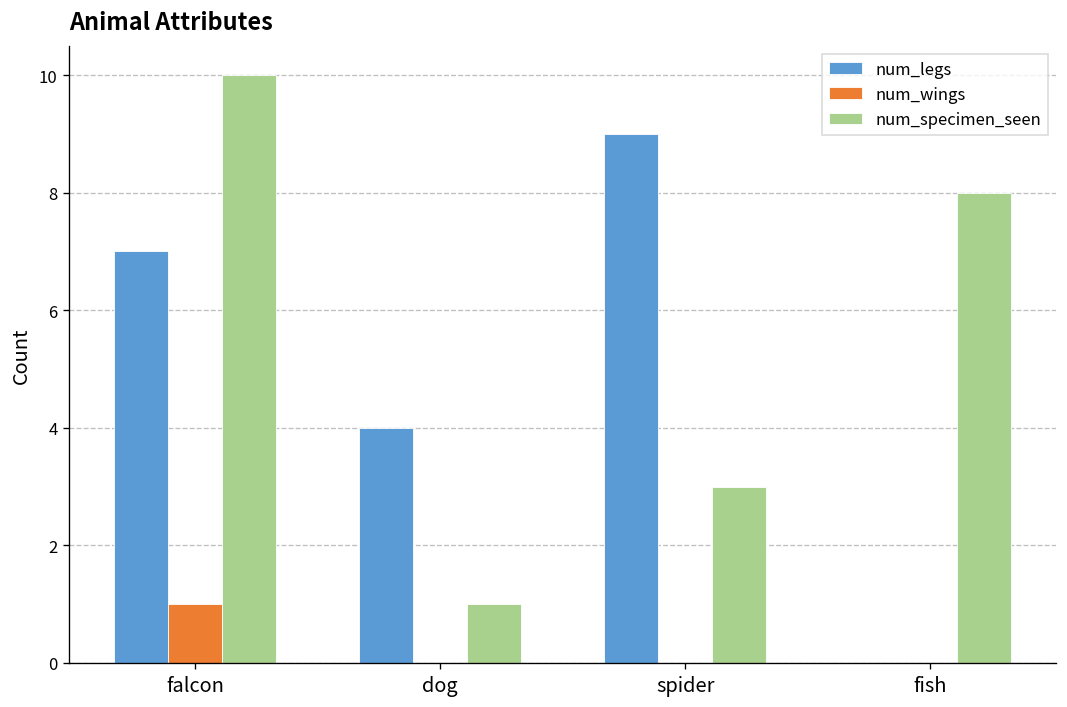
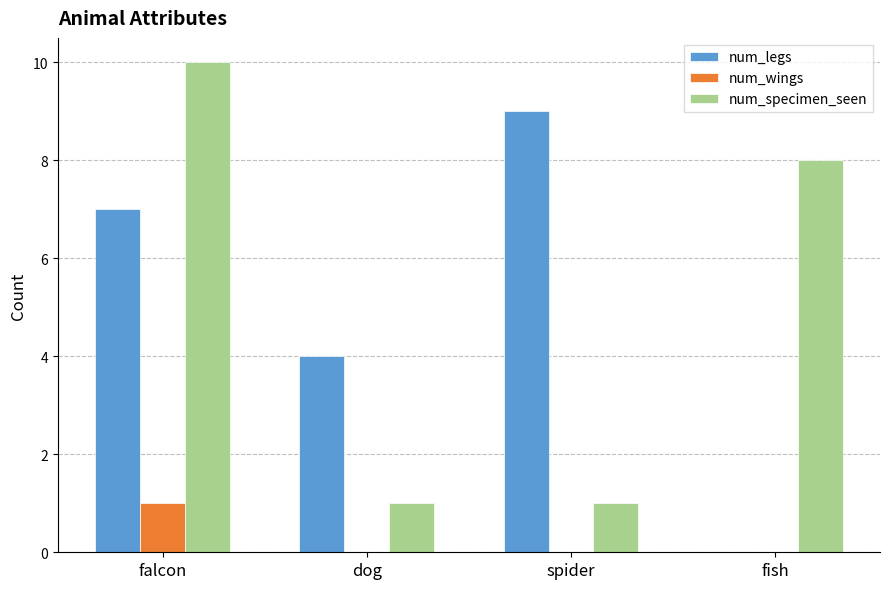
num_specimen_seen, spider: 3 -> 1
